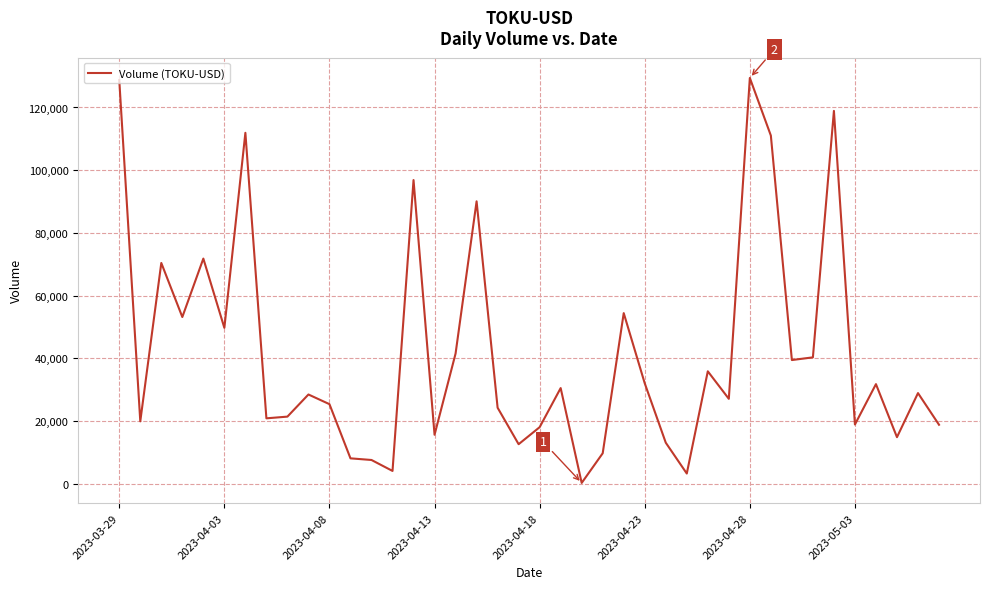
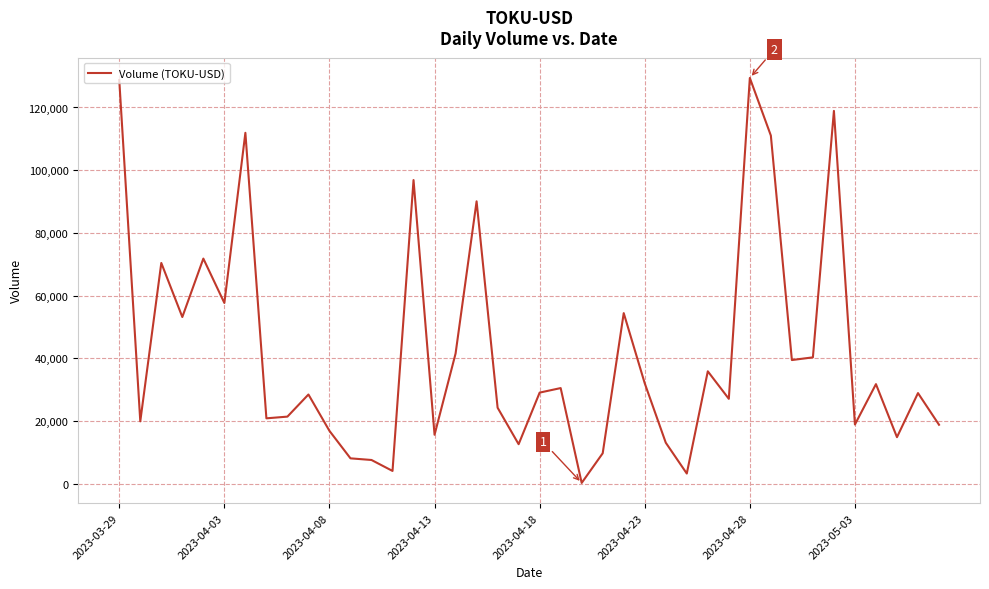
2023-04-03: 50,000 -> 58,000
2023-04-08: 25,000 -> 17,000
2023-04-18: 18,000 -> 29,000
